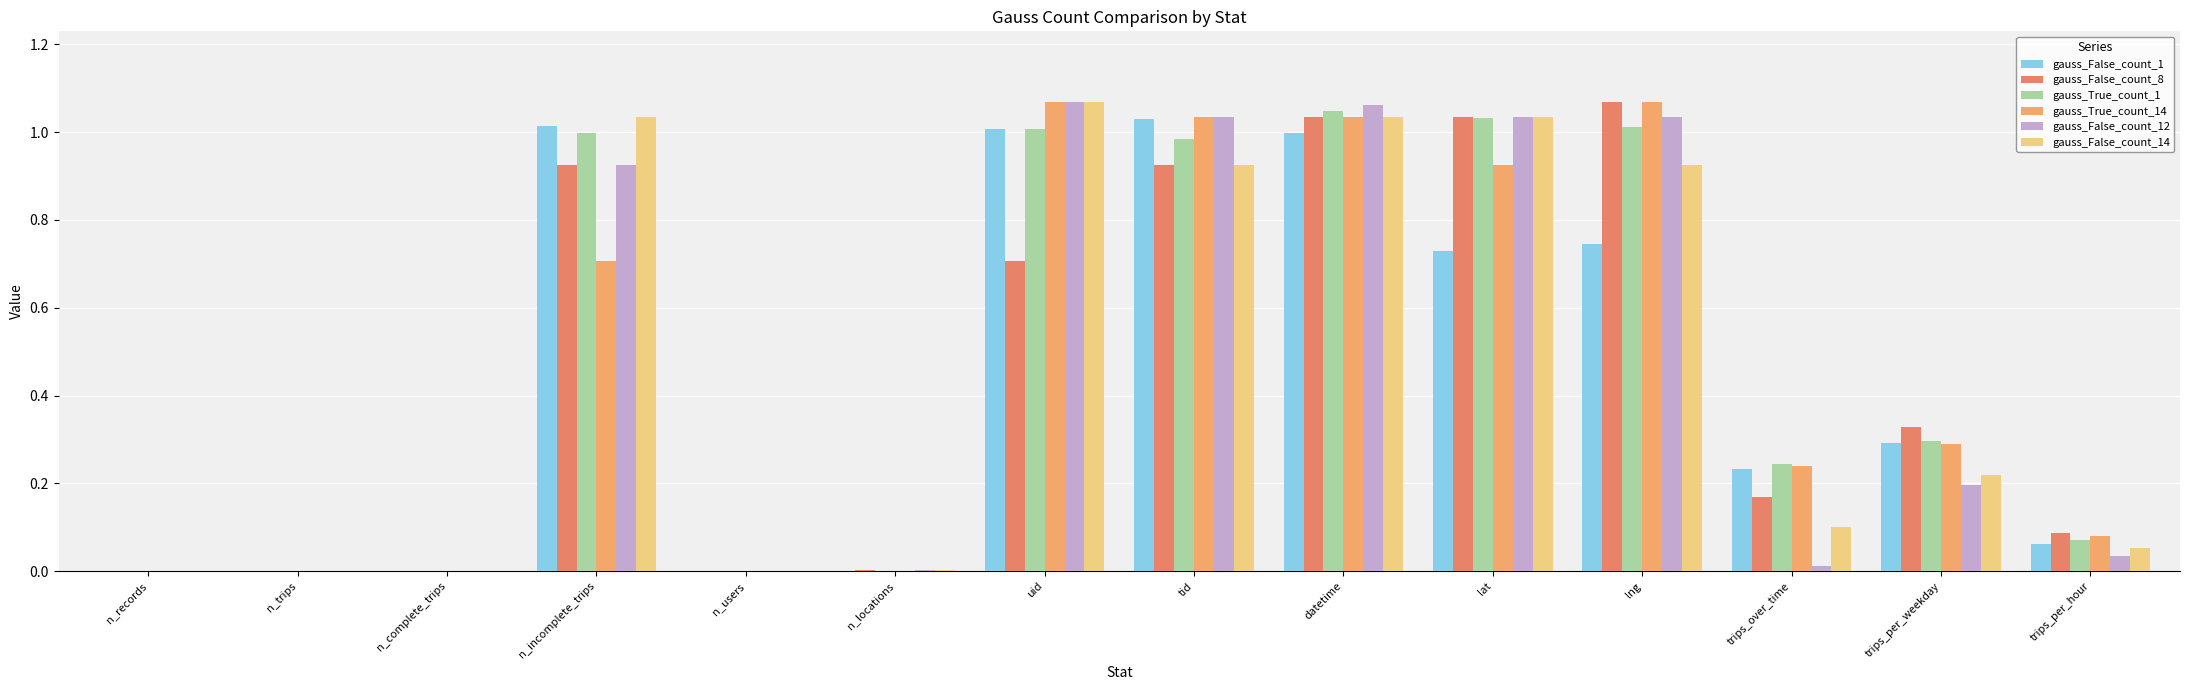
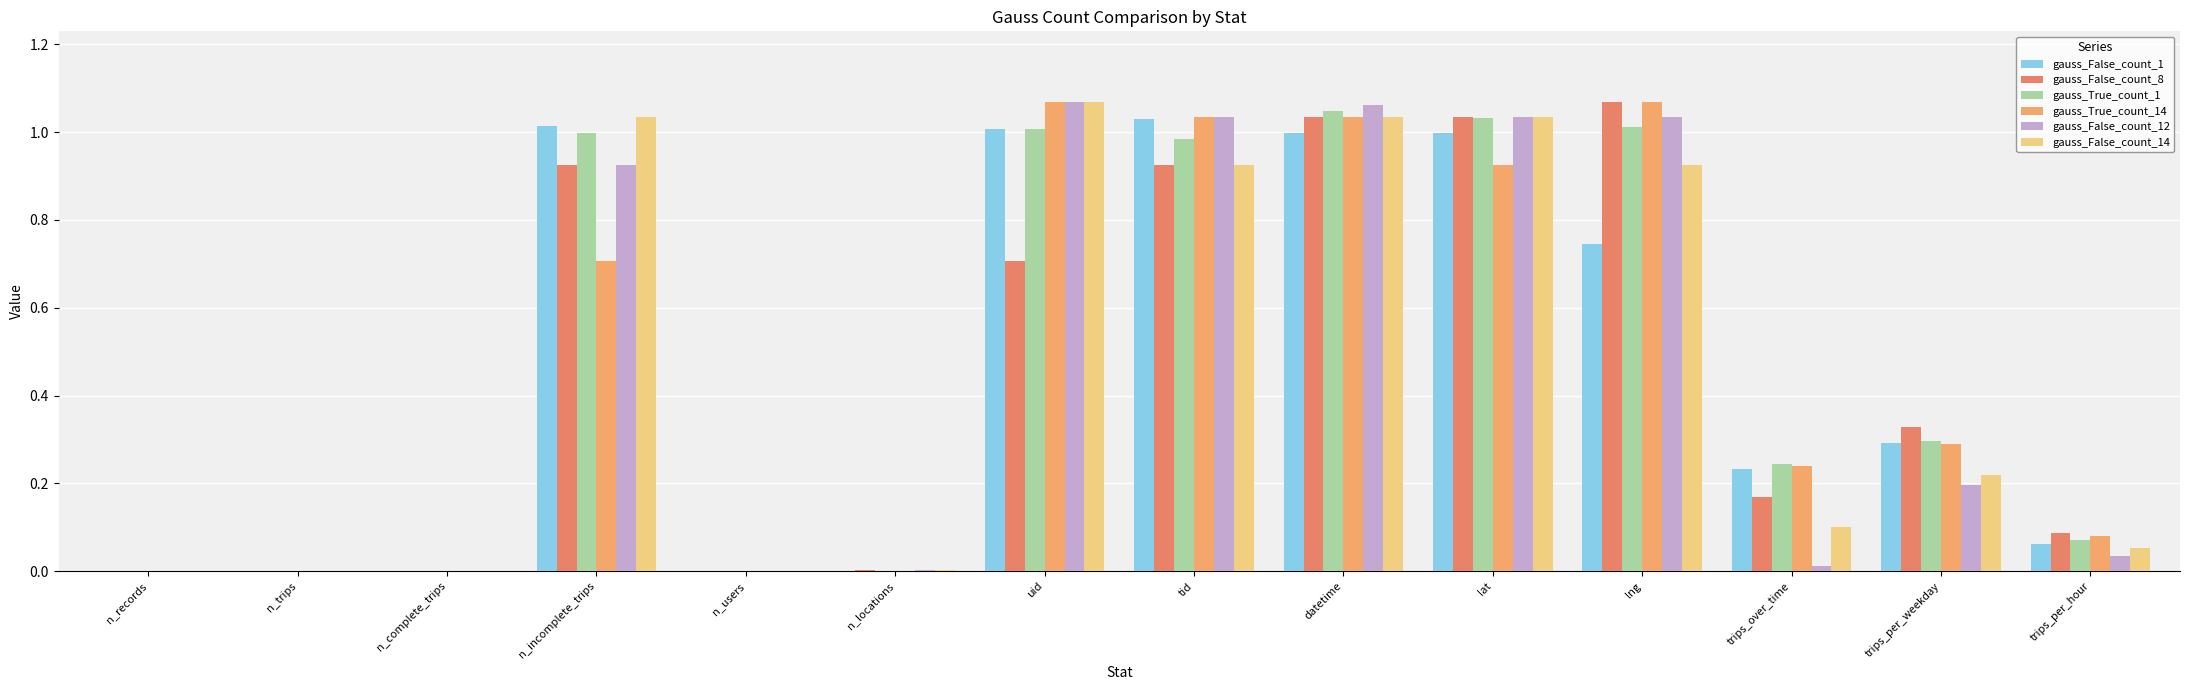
gauss_False_count_1, lat: 0.73 -> 1.00
